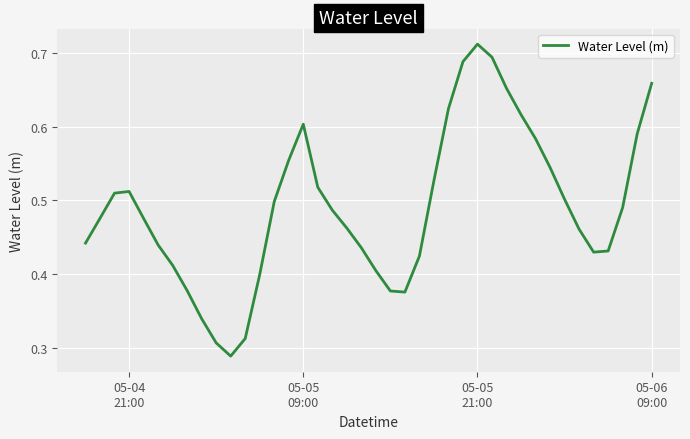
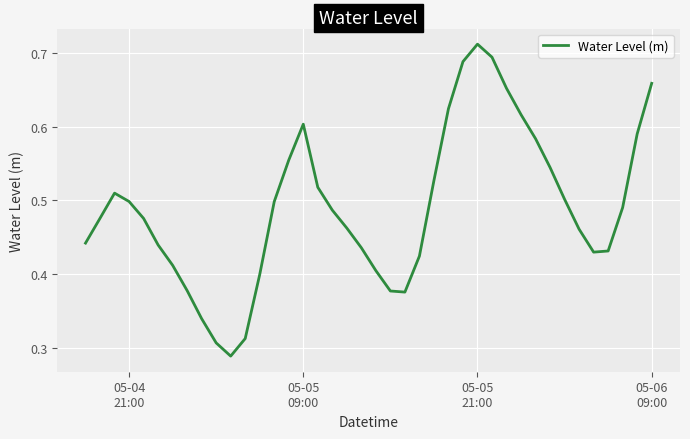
05-04 21:00: 0.51 -> 0.50
